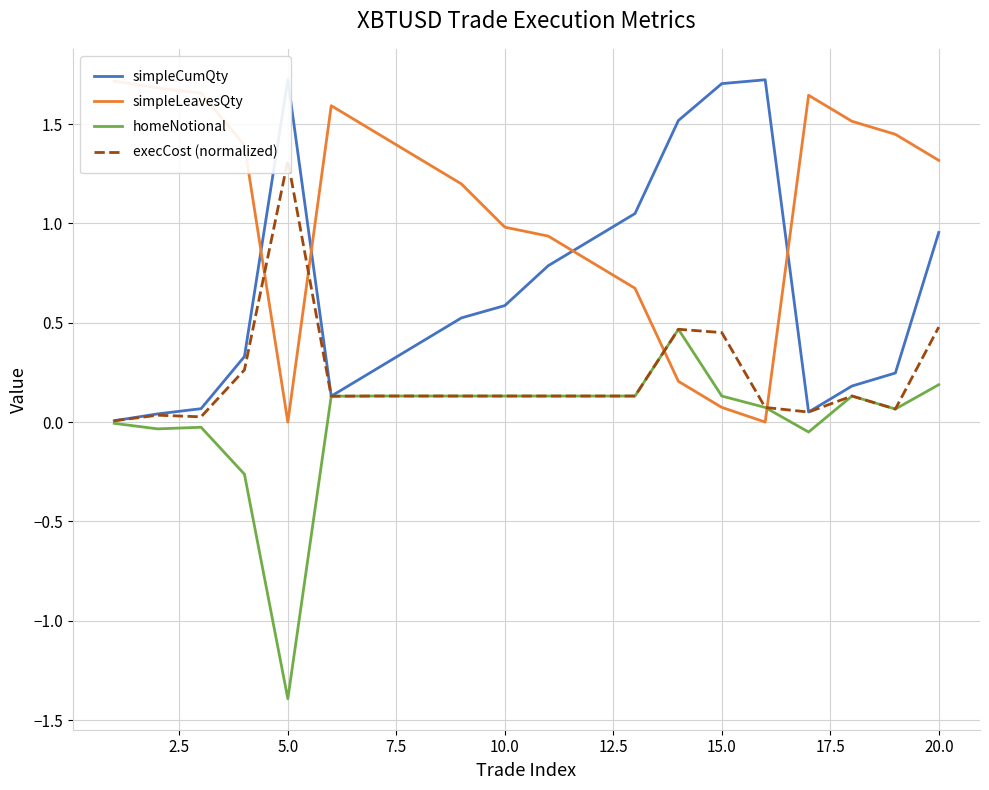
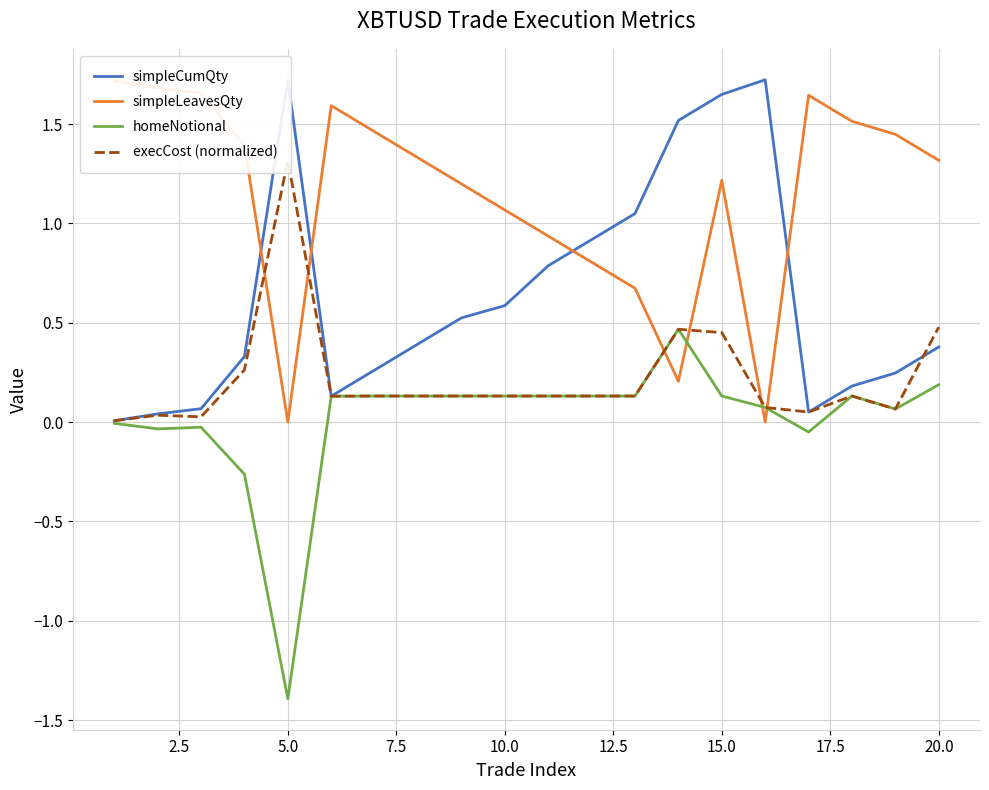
simpleLeavesQty, 10.0: 0.98 -> 1.07
simpleCumQty, 15.0: 1.70 -> 1.65
simpleLeavesQty, 15.0: 0.07 -> 1.22
simpleCumQty, 20.0: 0.95 -> 0.38
